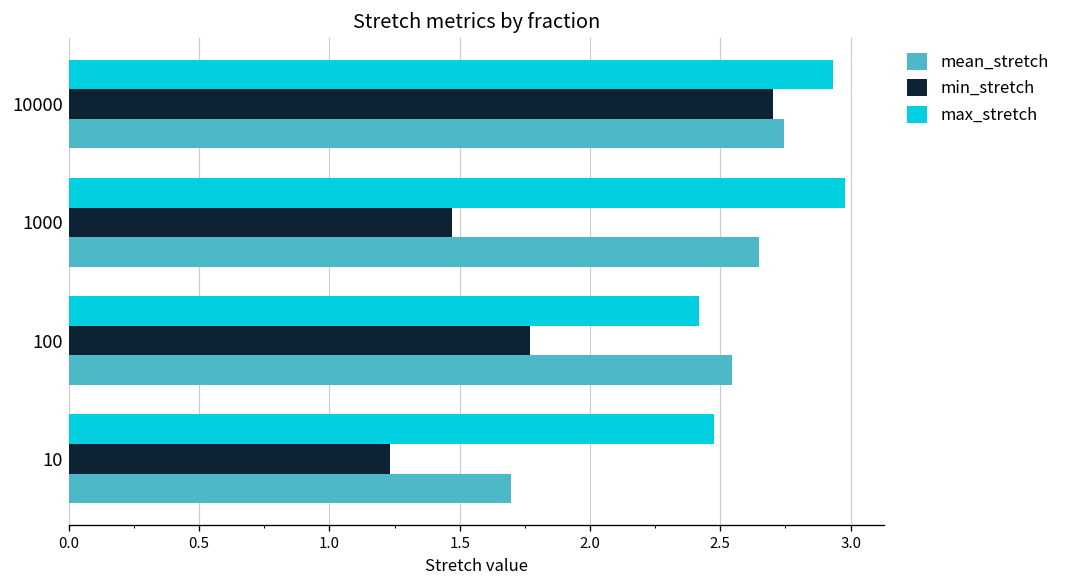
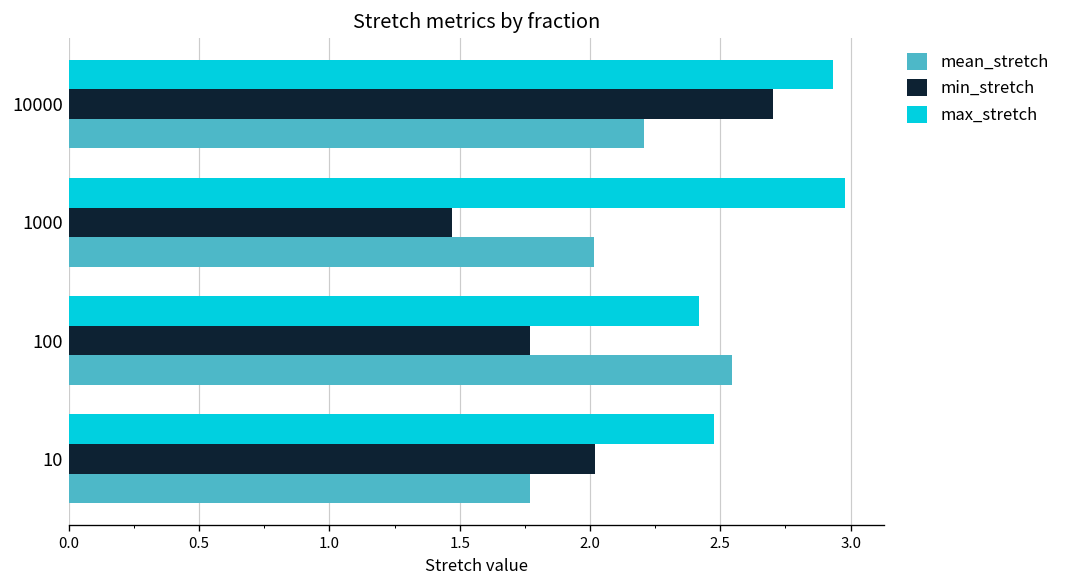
mean_stretch, 10000: 2.75 -> 2.21
mean_stretch, 1000: 2.65 -> 2.02
min_stretch, 10: 1.23 -> 2.02
mean_stretch, 10: 1.70 -> 1.77
